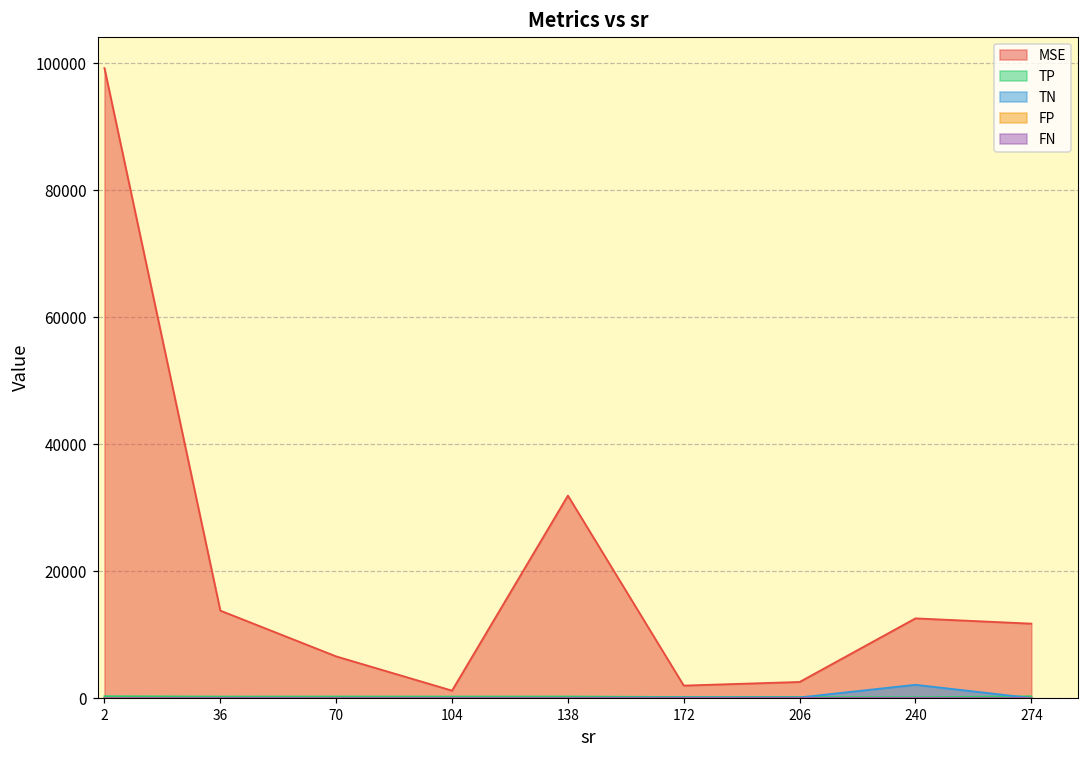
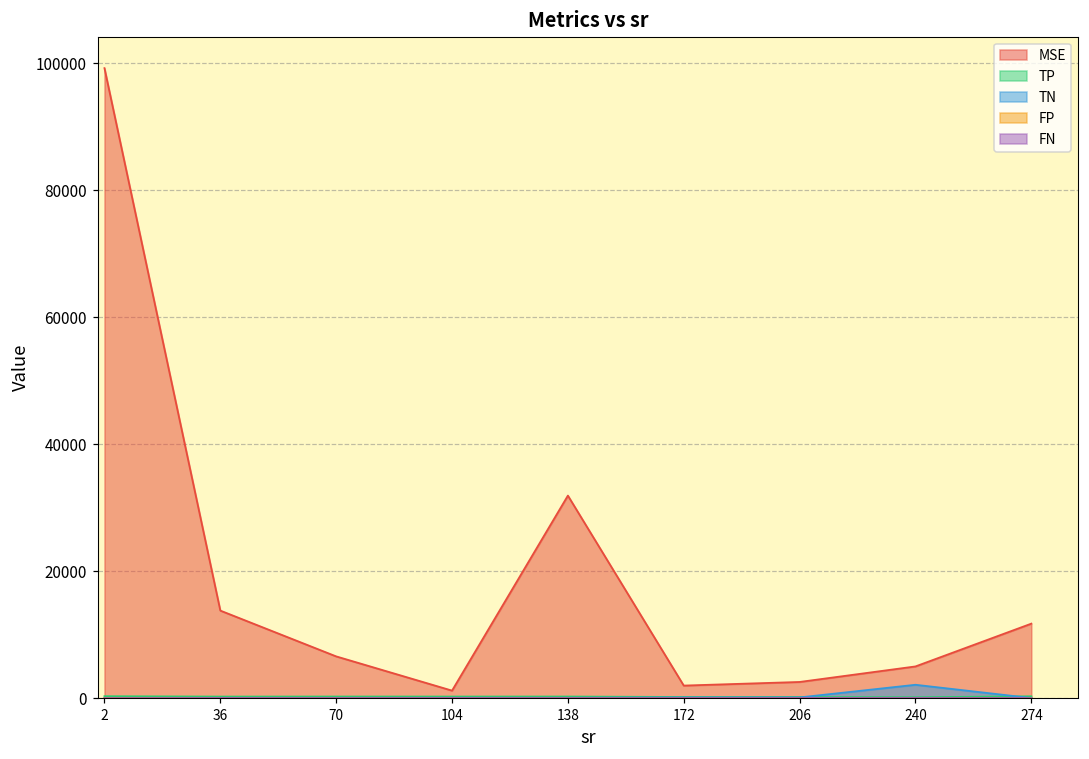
MSE, 240: 13000 -> 5000
